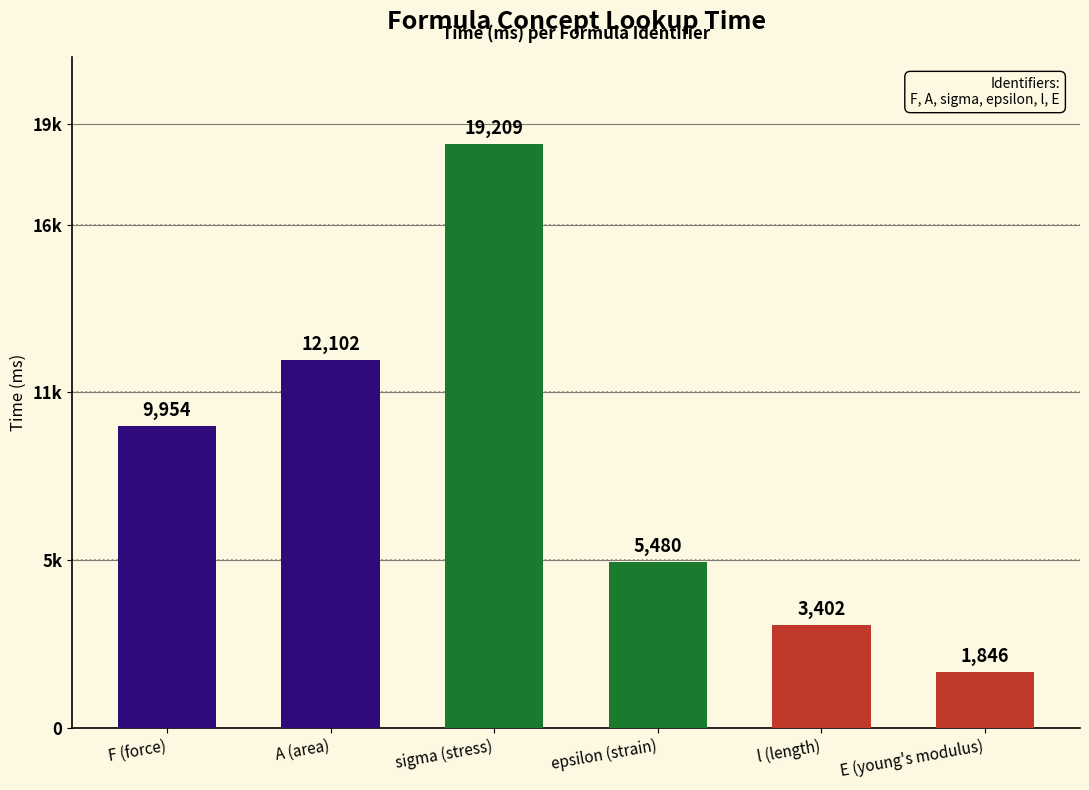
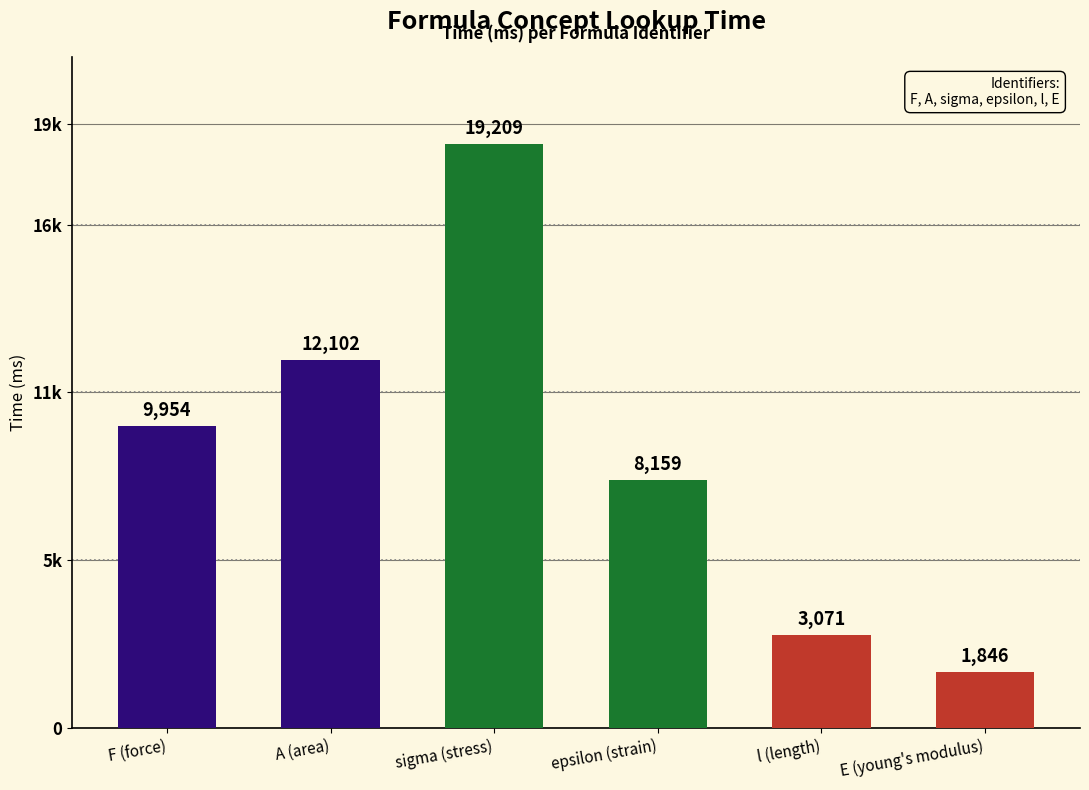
epsilon (strain): 5,480 -> 8,159
l (length): 3,402 -> 3,071
